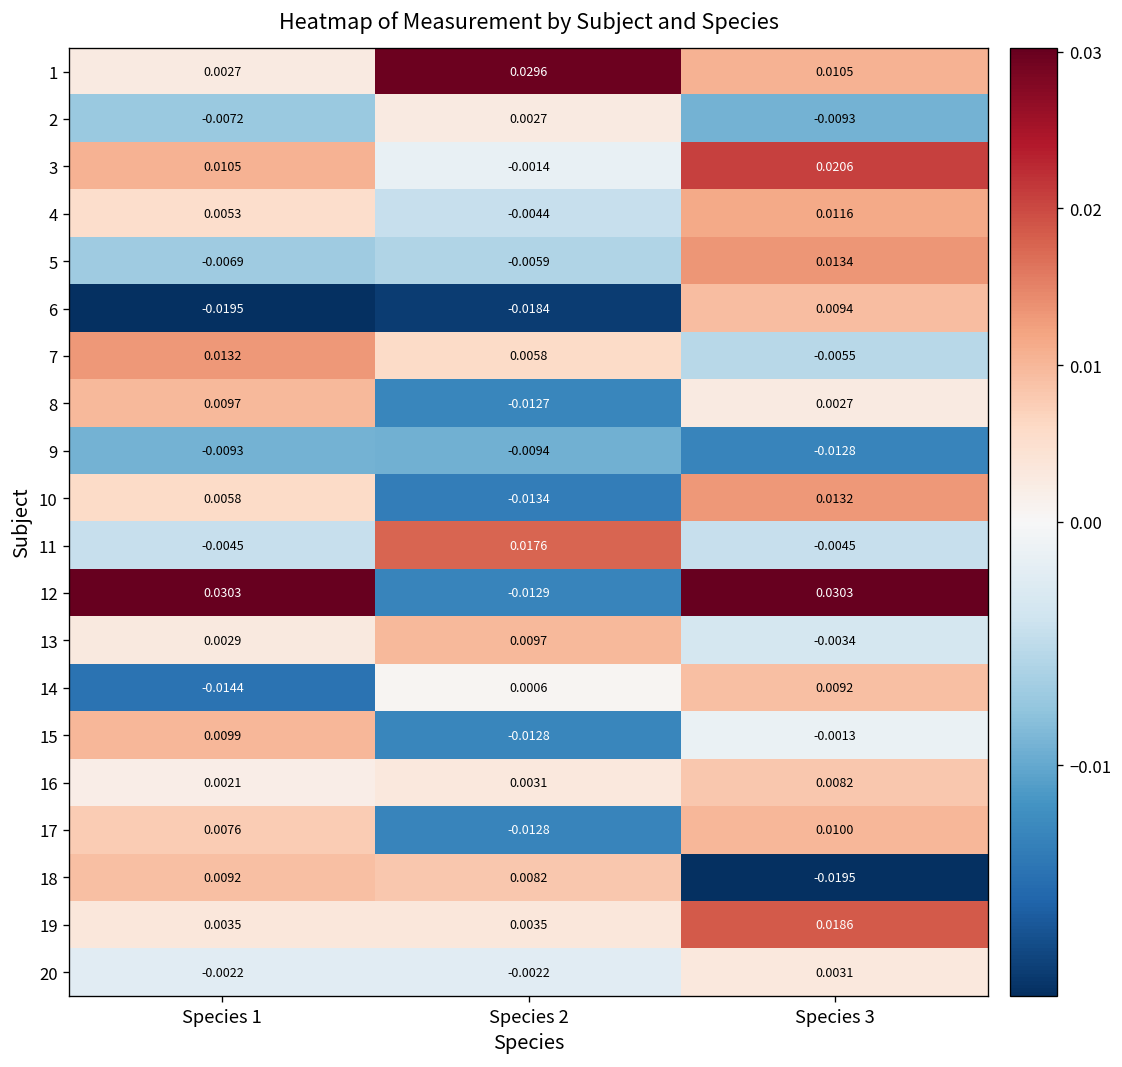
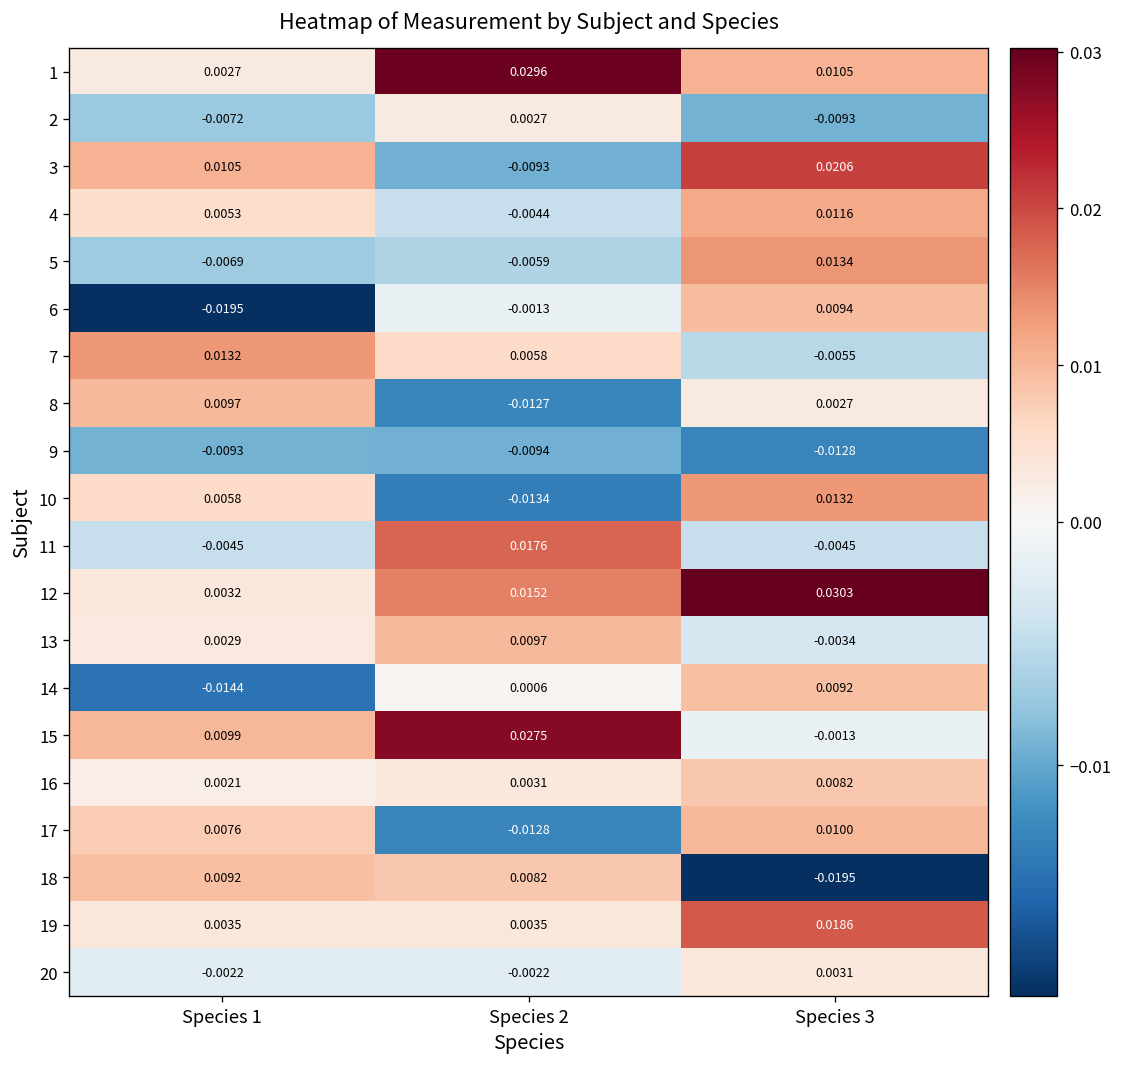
3, Species 2: -0.0014 -> -0.0093
6, Species 2: -0.0184 -> -0.0013
12, Species 1: 0.0303 -> 0.0032
12, Species 2: -0.0129 -> 0.0152
15, Species 2: -0.0128 -> 0.0275
